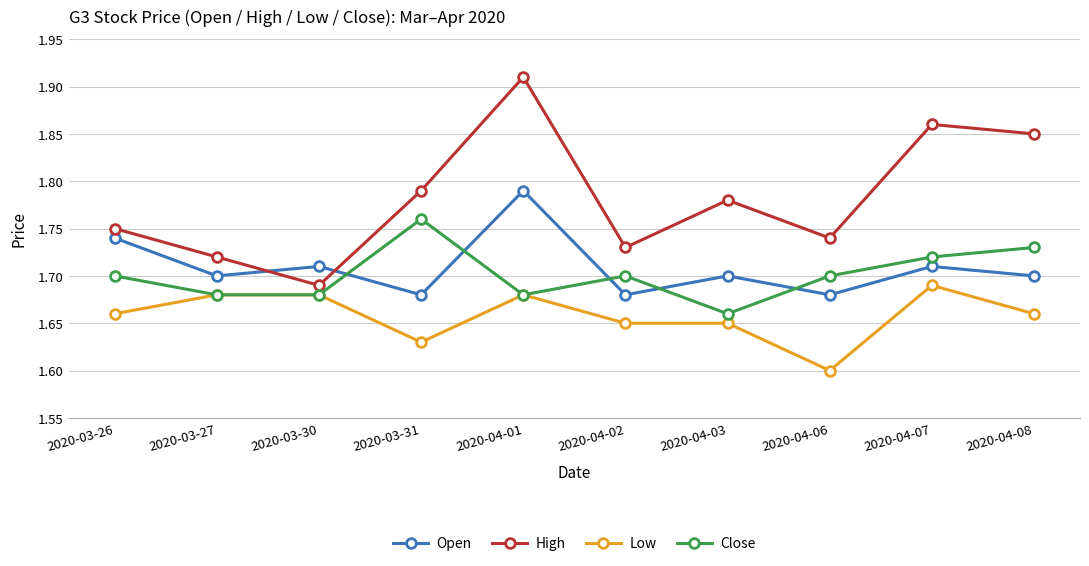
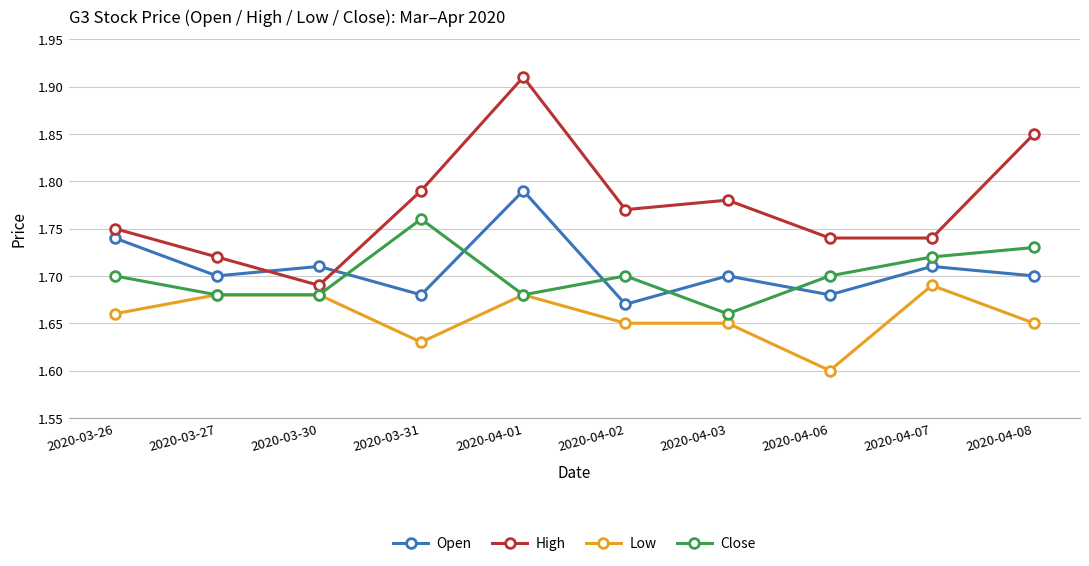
Open, 2020-04-02: 1.68 -> 1.67
High, 2020-04-02: 1.73 -> 1.77
High, 2020-04-07: 1.86 -> 1.74
Low, 2020-04-08: 1.66 -> 1.65
